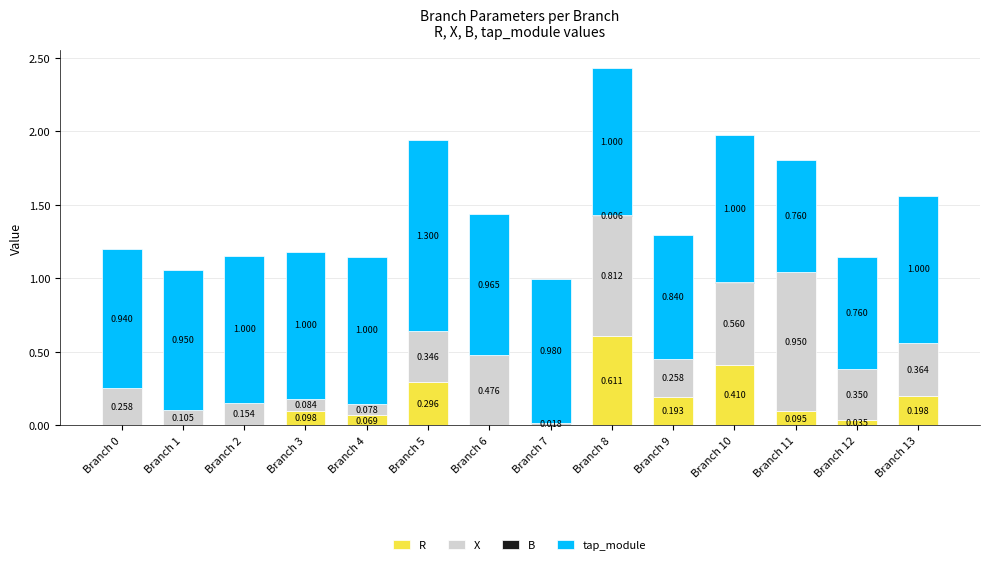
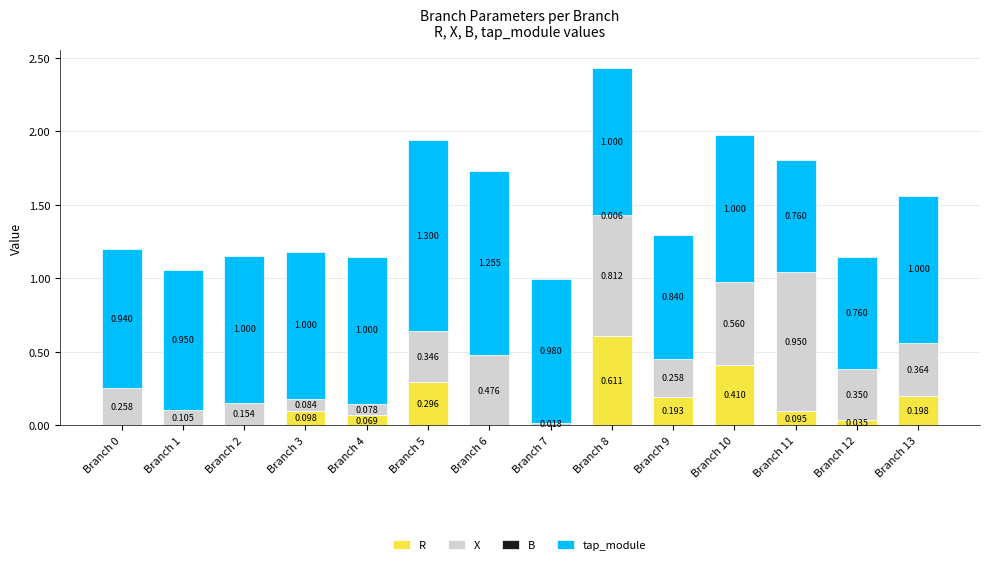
tap_module, Branch 6: 0.965 -> 1.255
